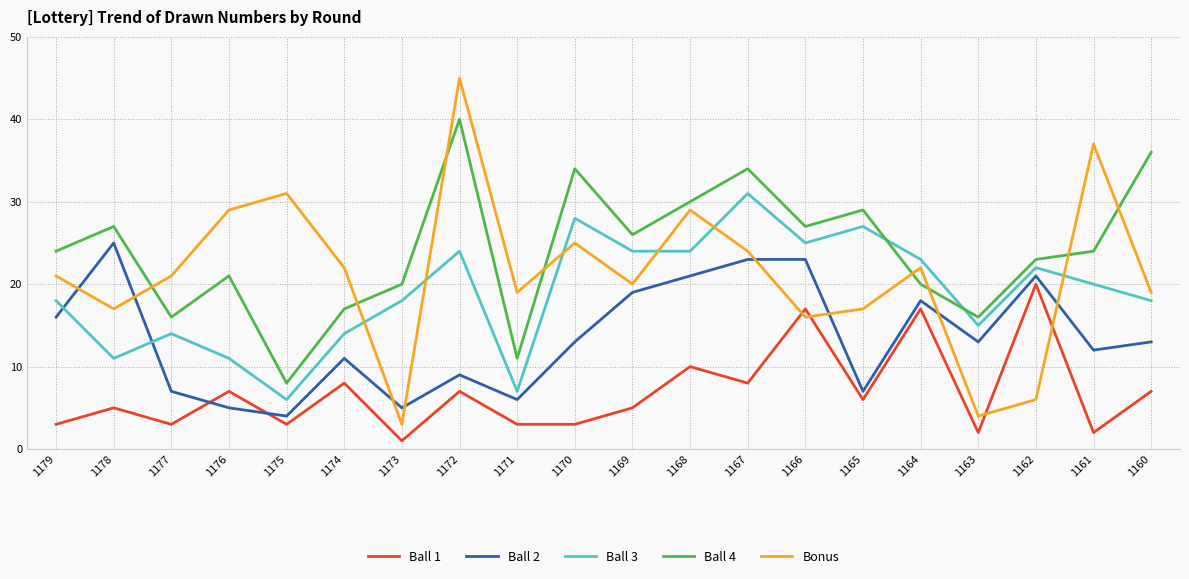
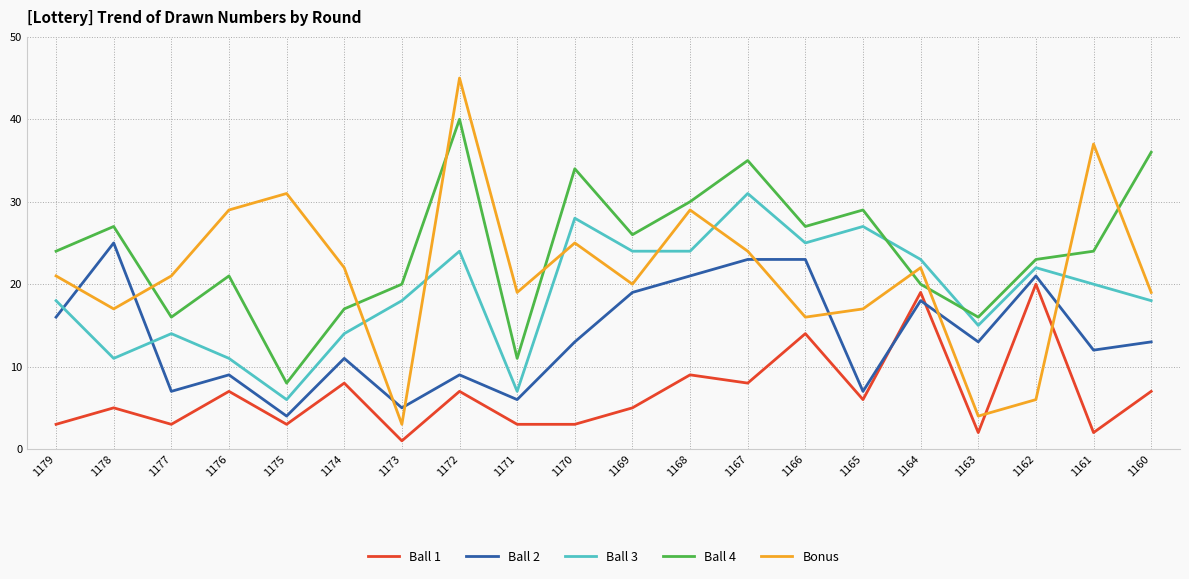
Ball 2, 1176: 5 -> 9
Ball 1, 1168: 10 -> 9
Ball 4, 1167: 34 -> 35
Ball 1, 1166: 17 -> 14
Ball 1, 1164: 17 -> 19
